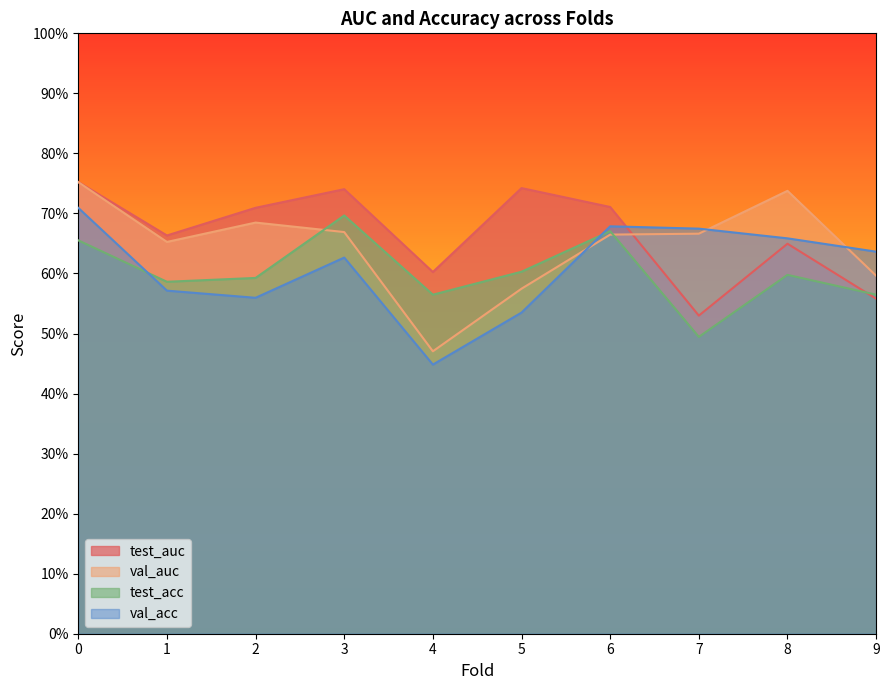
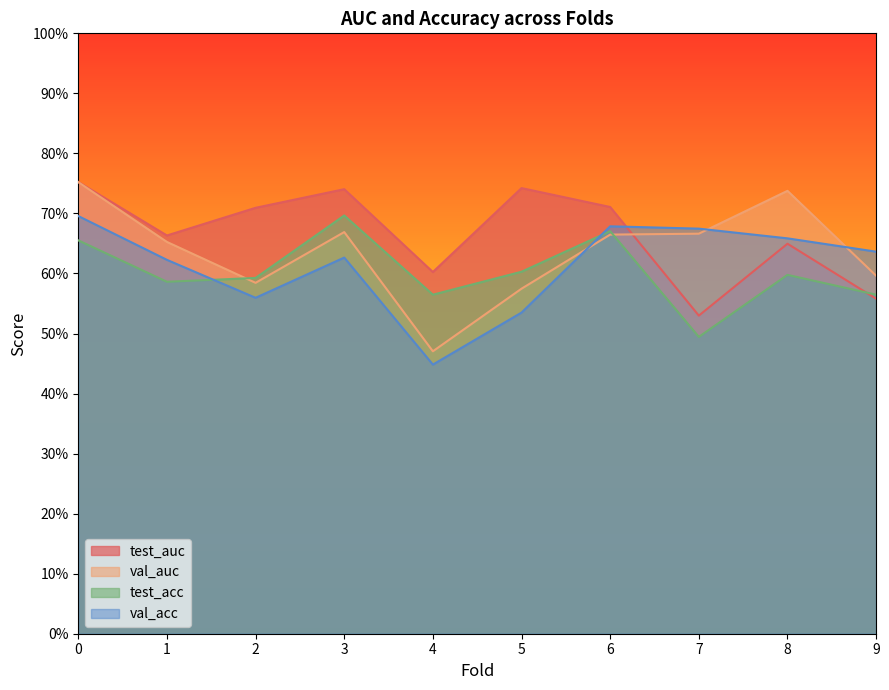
val_acc, 0: 71% -> 70%
val_acc, 1: 57% -> 62%
val_auc, 2: 68% -> 58%
